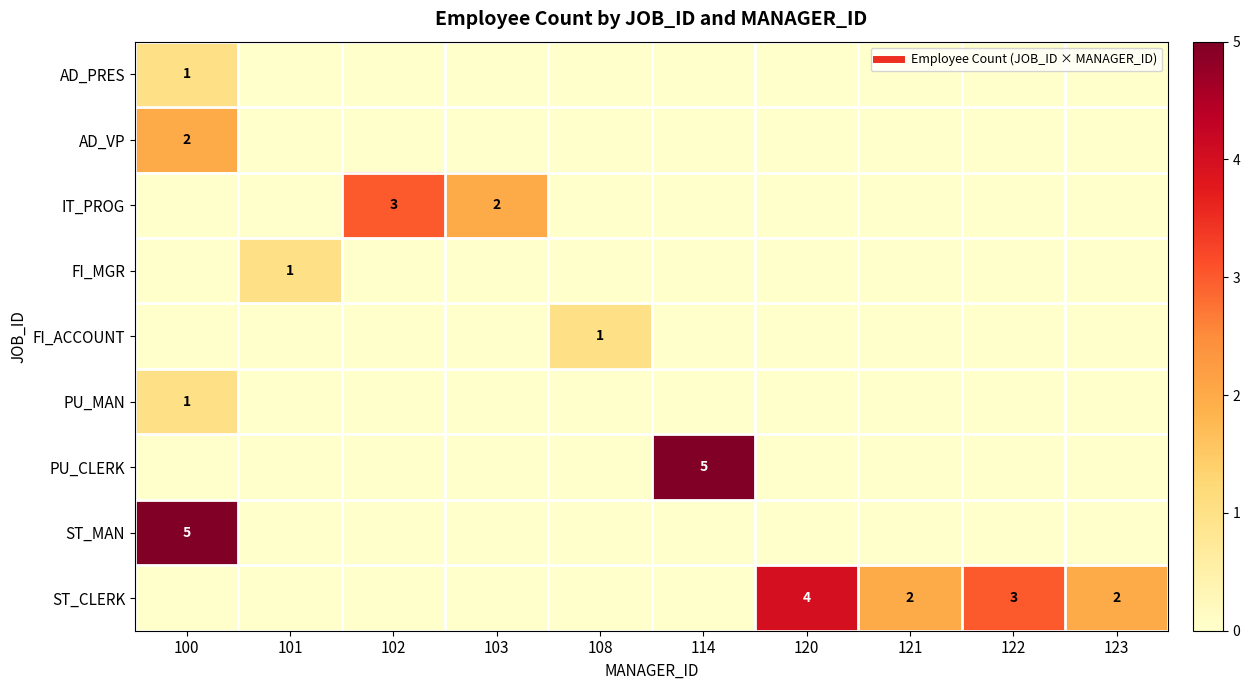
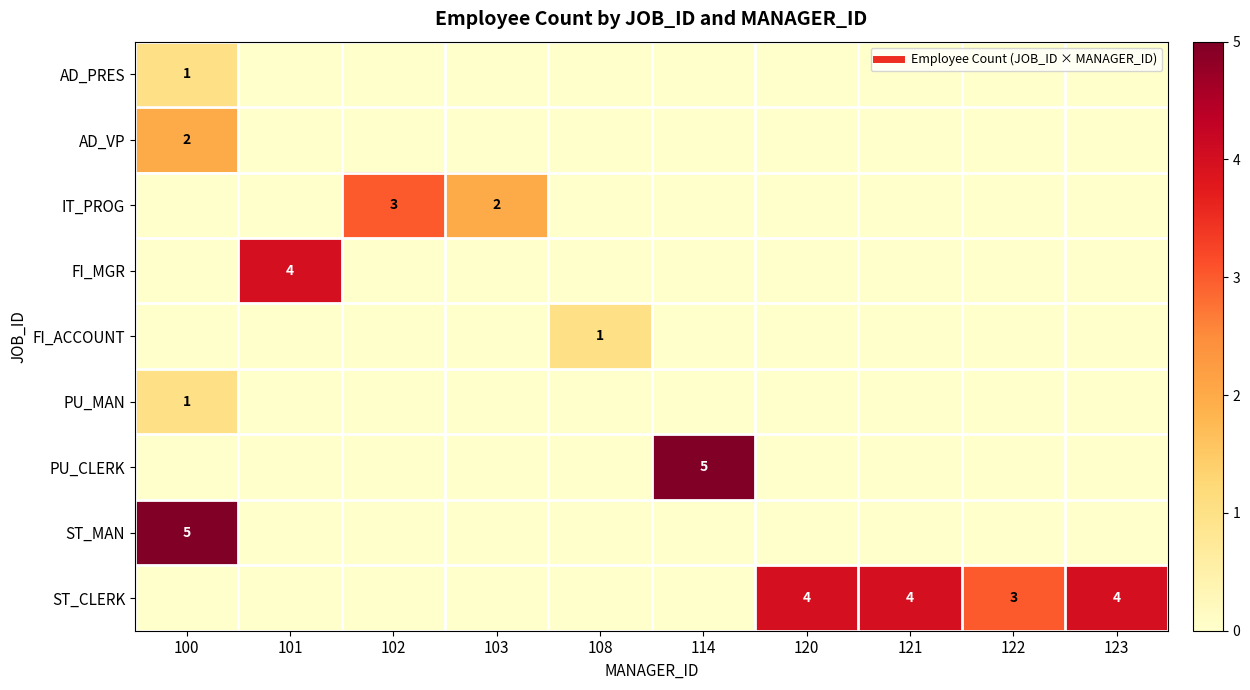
FI_MGR, 101: 1 -> 4
ST_CLERK, 121: 2 -> 4
ST_CLERK, 123: 2 -> 4
